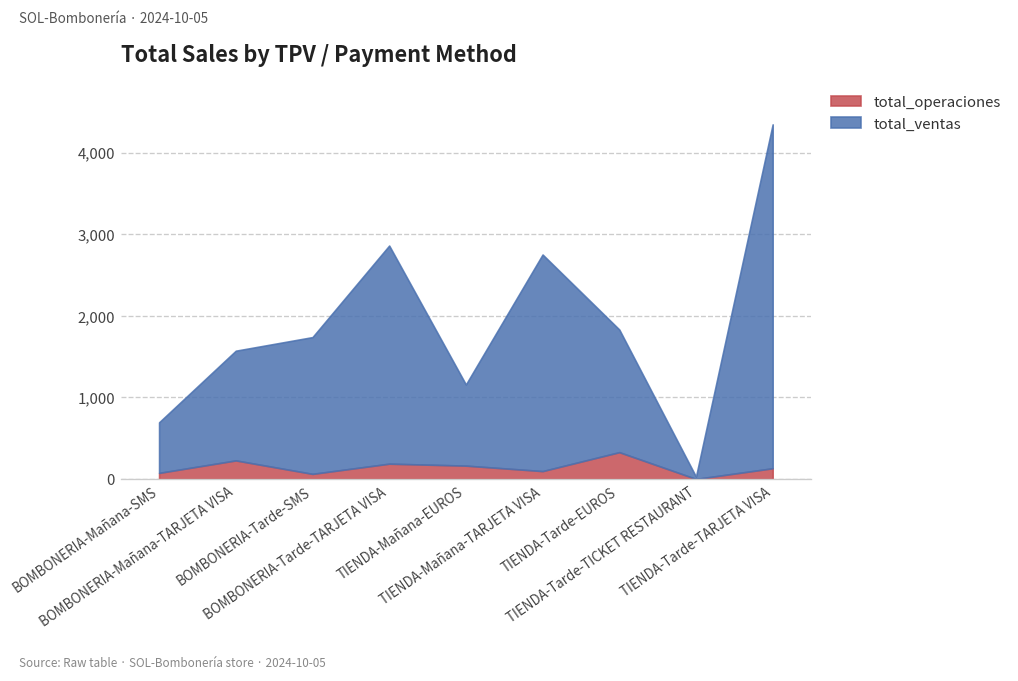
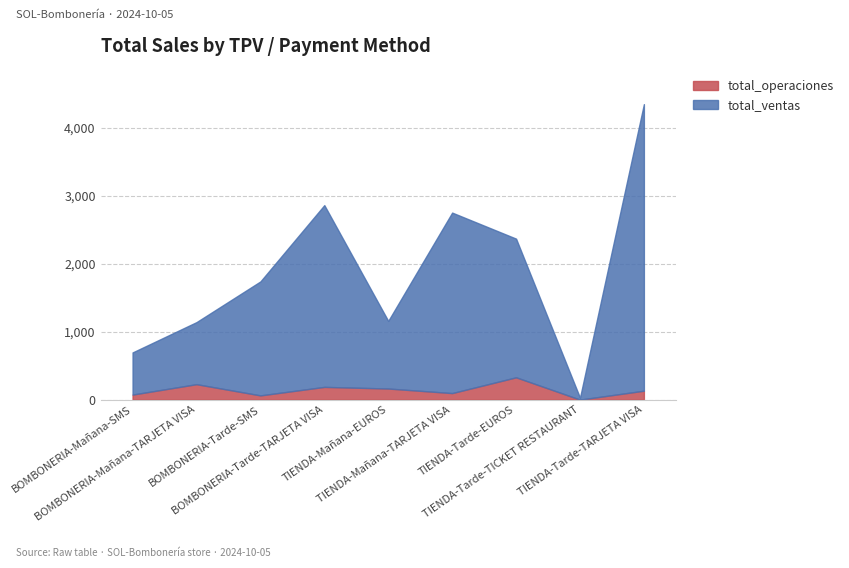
total_ventas, BOMBONERIA-Mañana-TARJETA VISA: 1,300 -> 900
total_ventas, TIENDA-Tarde-EUROS: 1,500 -> 2,000
